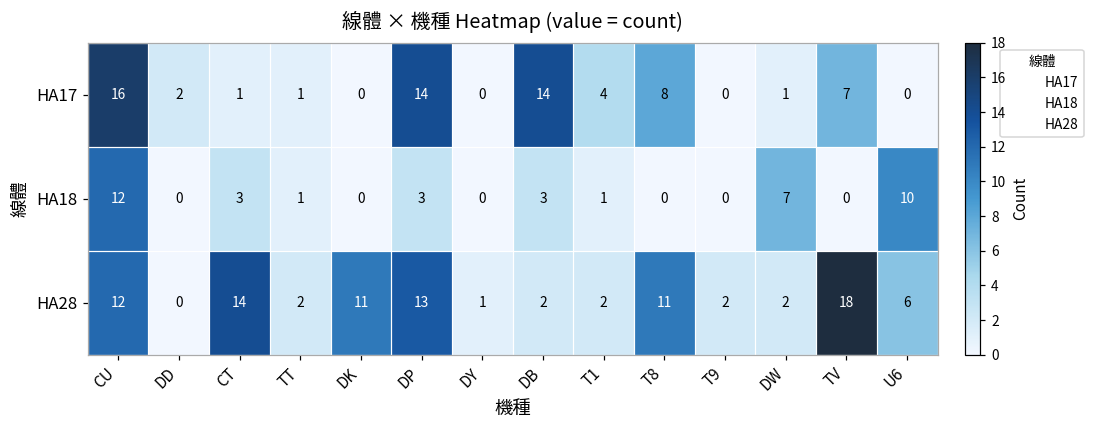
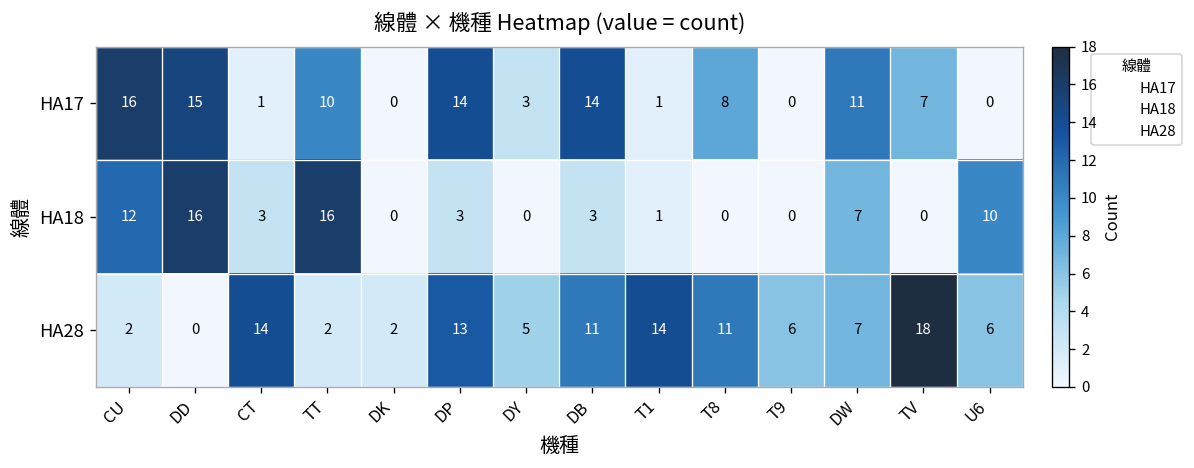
HA17, DD: 2 -> 15
HA17, TT: 1 -> 10
HA17, DY: 0 -> 3
HA17, T1: 4 -> 1
HA17, DW: 1 -> 11
HA18, DD: 0 -> 16
HA18, TT: 1 -> 16
HA28, CU: 12 -> 2
HA28, DK: 11 -> 2
HA28, DY: 1 -> 5
HA28, DB: 2 -> 11
HA28, T1: 2 -> 14
HA28, T9: 2 -> 6
HA28, DW: 2 -> 7
